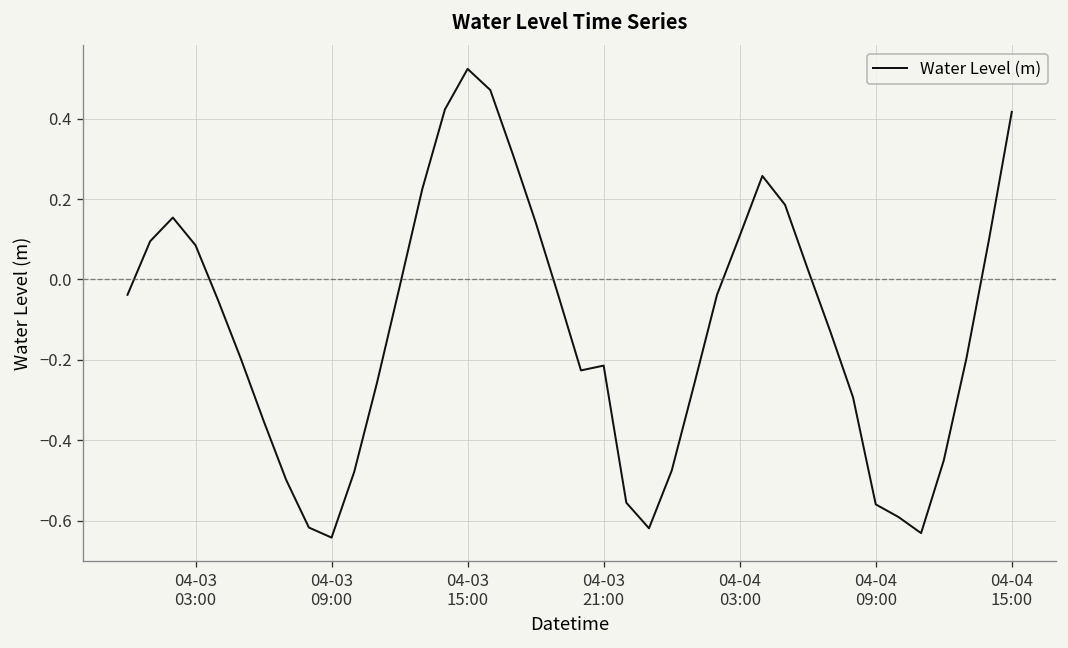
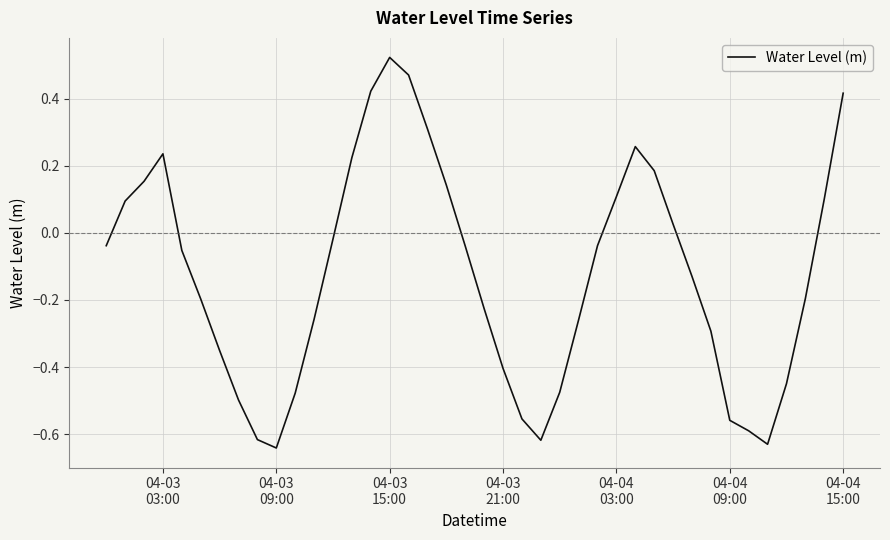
04-03 03:00: 0.09 -> 0.24
04-03 21:00: -0.21 -> -0.40
